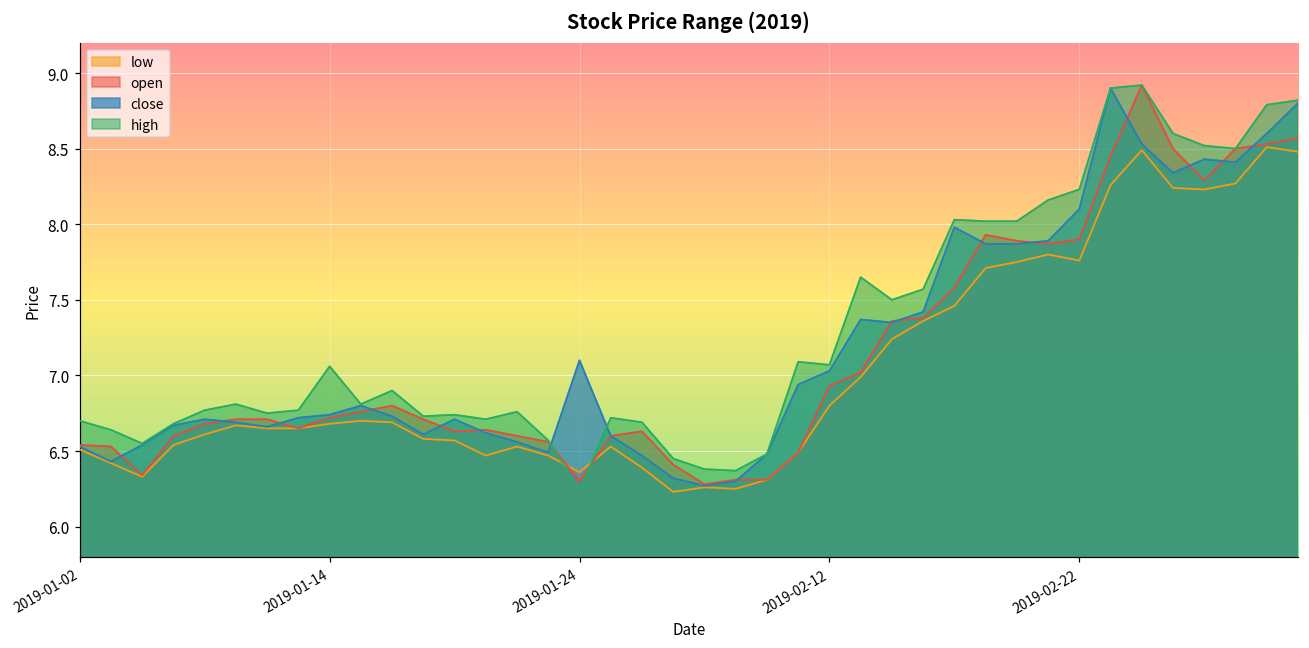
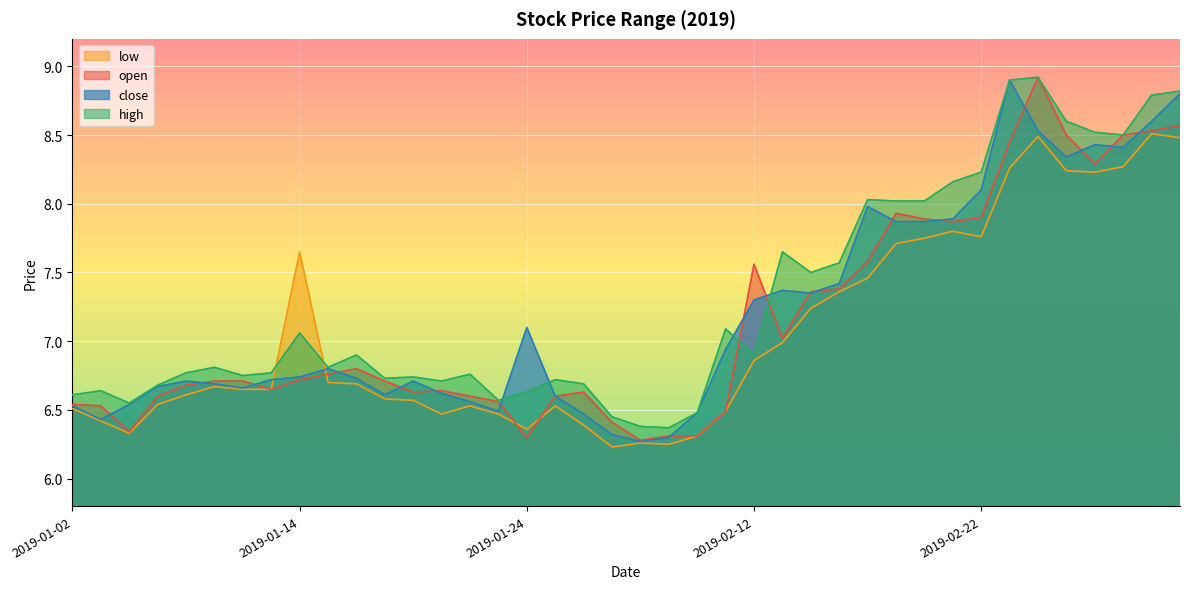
high, 2019-01-02: 6.70 -> 6.61
low, 2019-01-14: 6.68 -> 7.65
high, 2019-01-24: 6.24 -> 6.63
low, 2019-02-12: 6.80 -> 6.86
open, 2019-02-12: 6.93 -> 7.56
close, 2019-02-12: 7.03 -> 7.30
high, 2019-02-12: 7.07 -> 6.90
